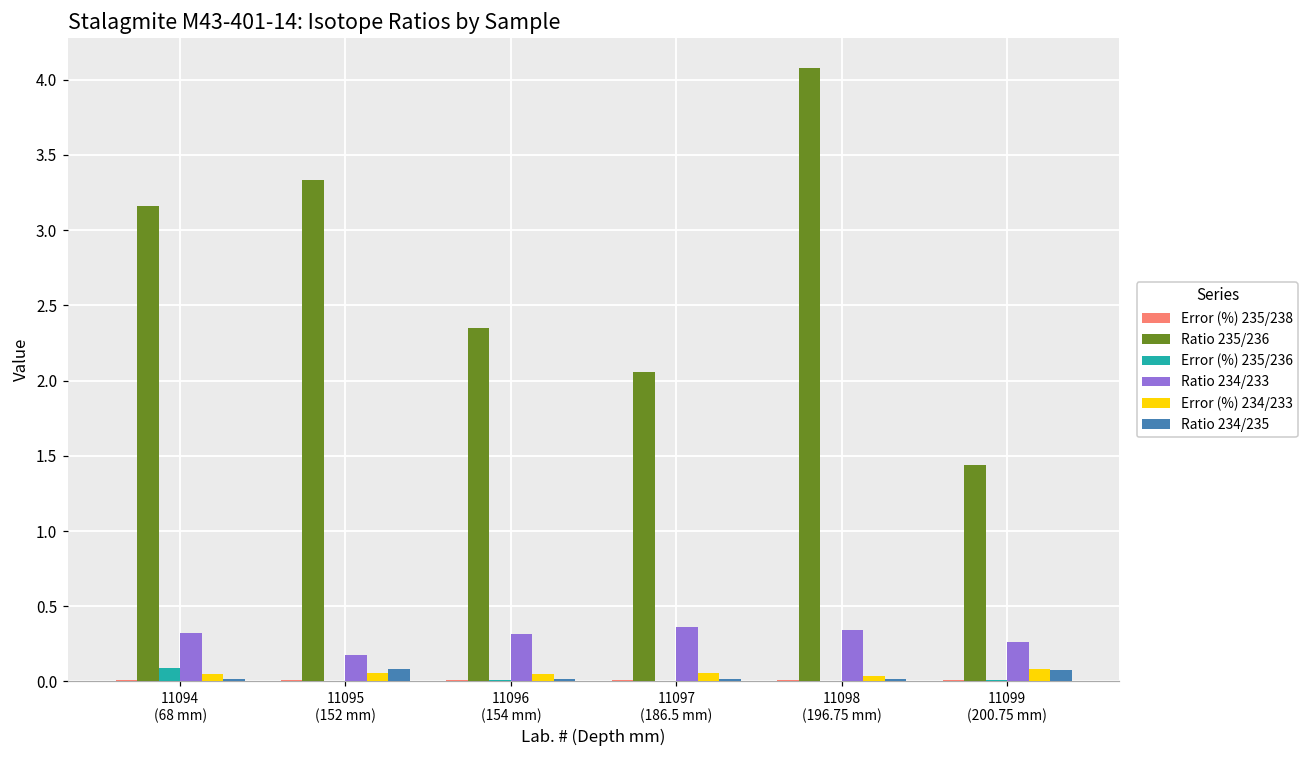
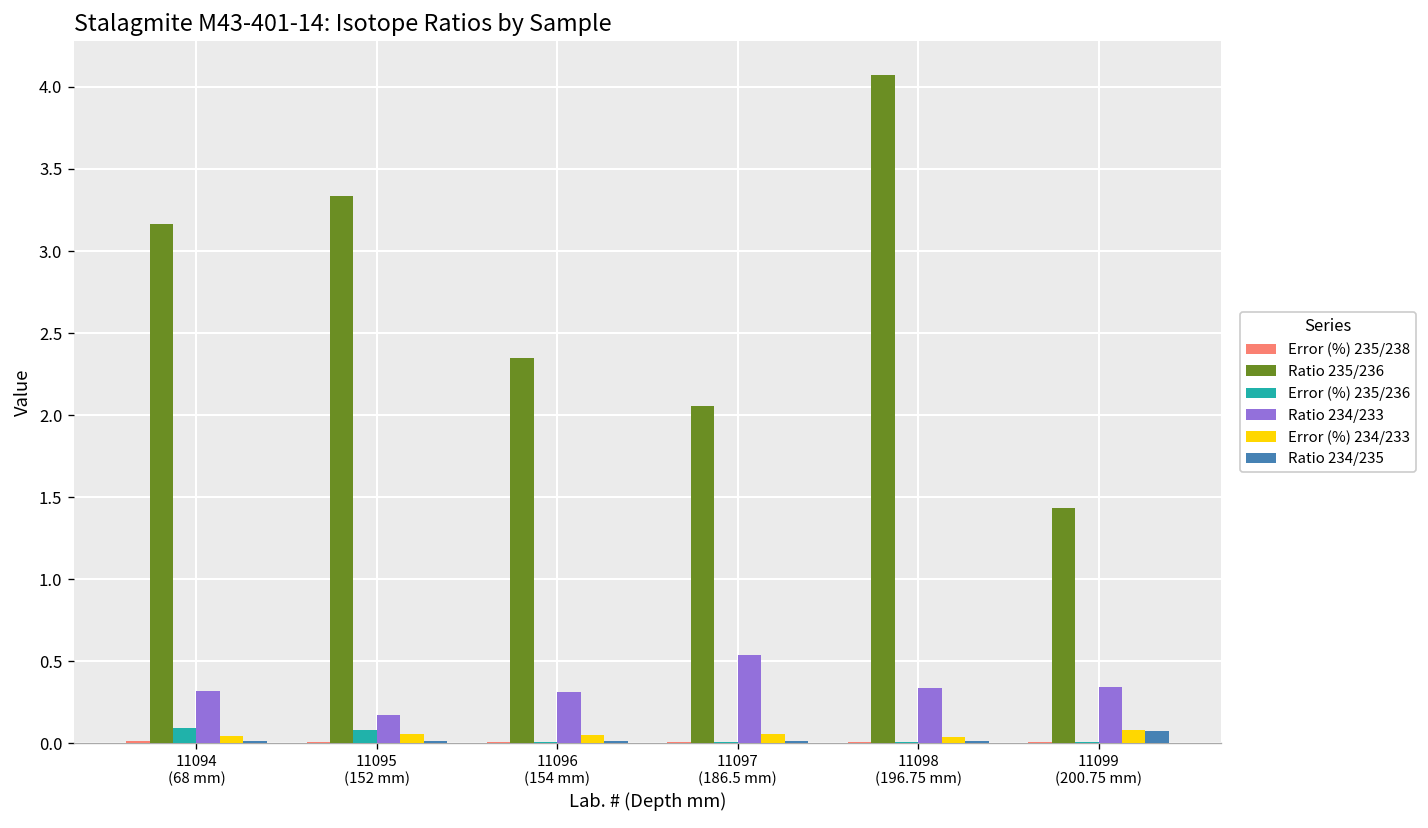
Error (%) 235/236, 11095 (152 mm): 0.01 -> 0.08
Ratio 234/235, 11095 (152 mm): 0.09 -> 0.02
Ratio 234/233, 11097 (186.5 mm): 0.36 -> 0.54
Ratio 234/233, 11099 (200.75 mm): 0.27 -> 0.34
